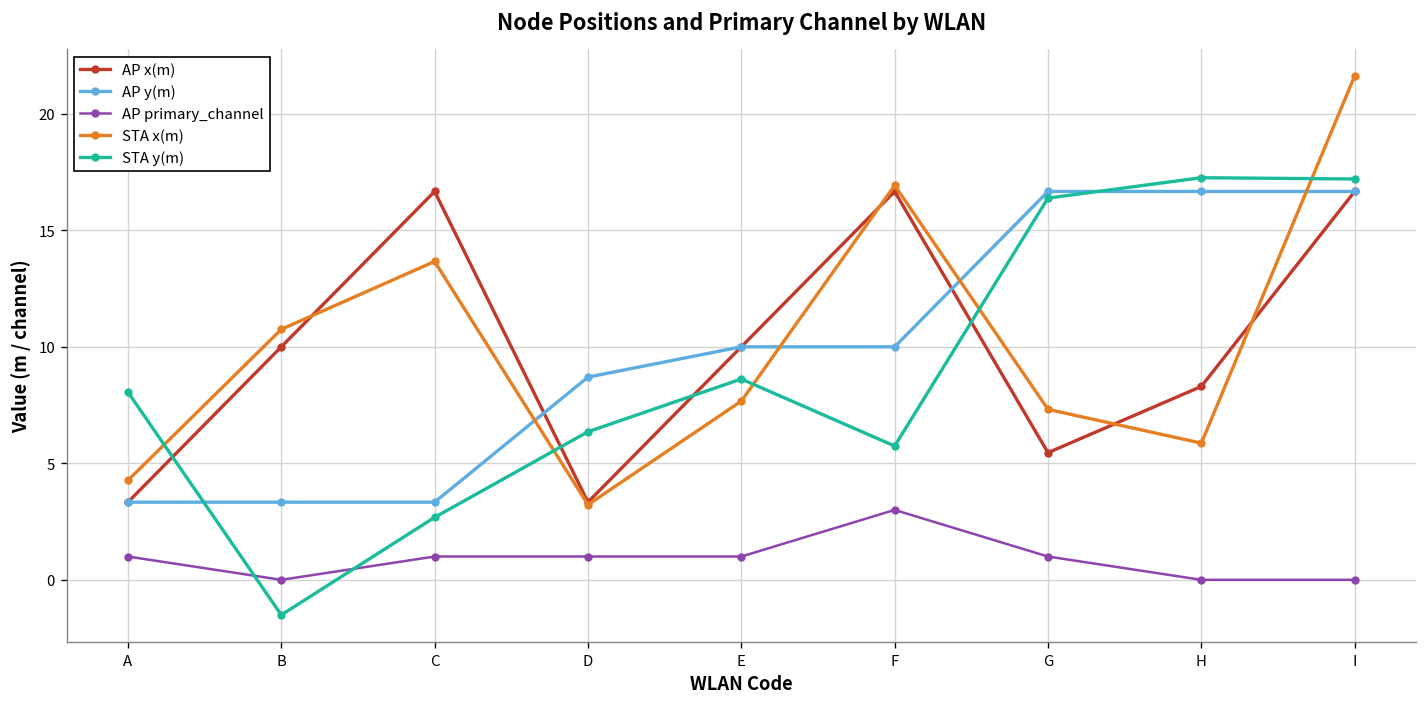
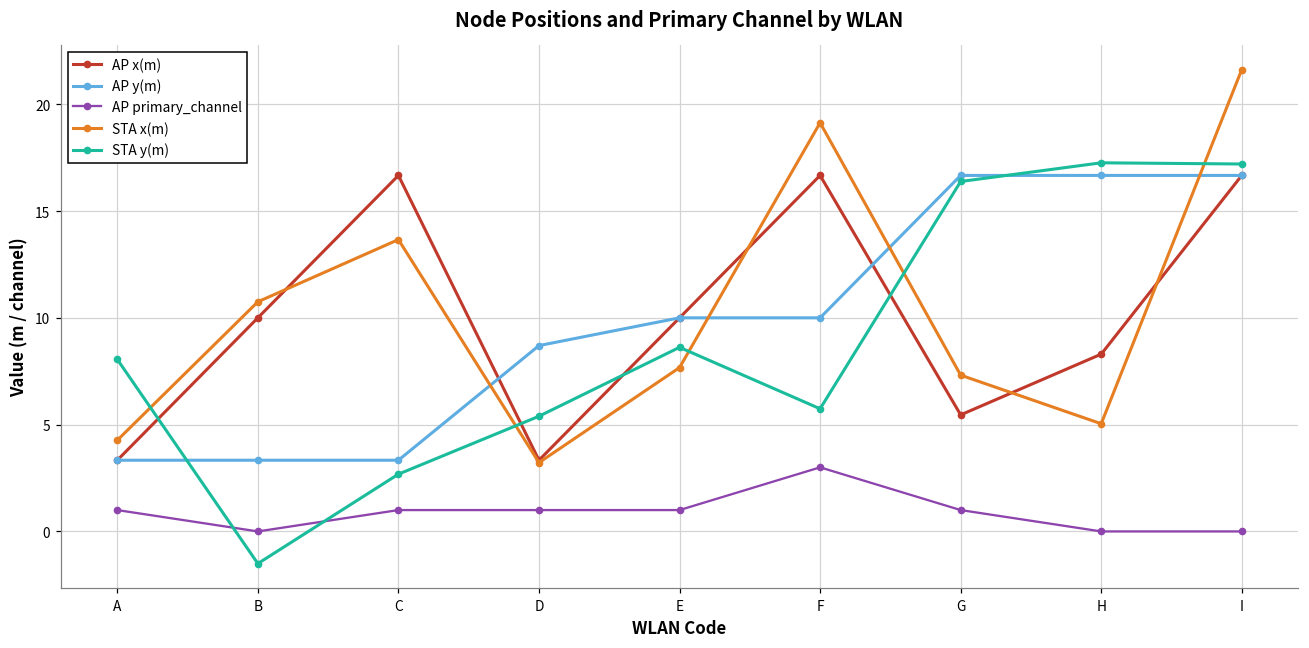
STA y(m), D: 6.4 -> 5.4
STA x(m), F: 16.9 -> 19.1
STA x(m), H: 5.9 -> 5.0
